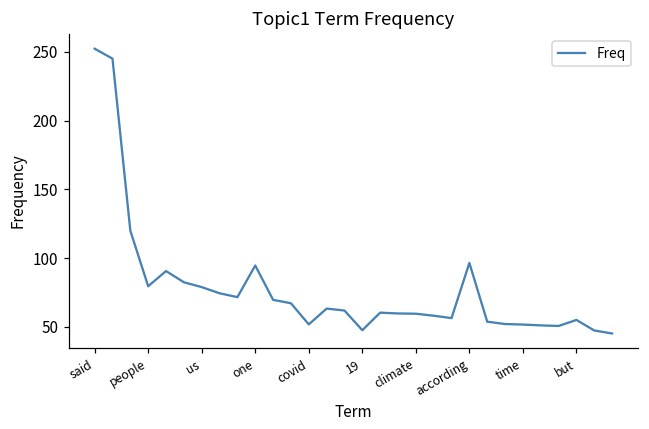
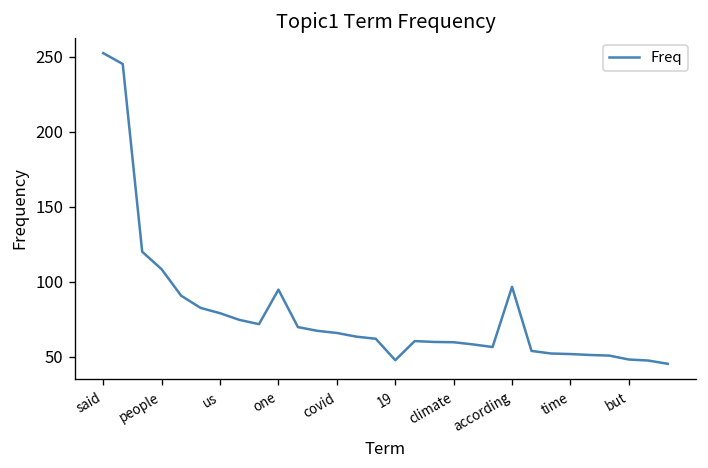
people: 80 -> 108
covid: 52 -> 66
but: 55 -> 48
